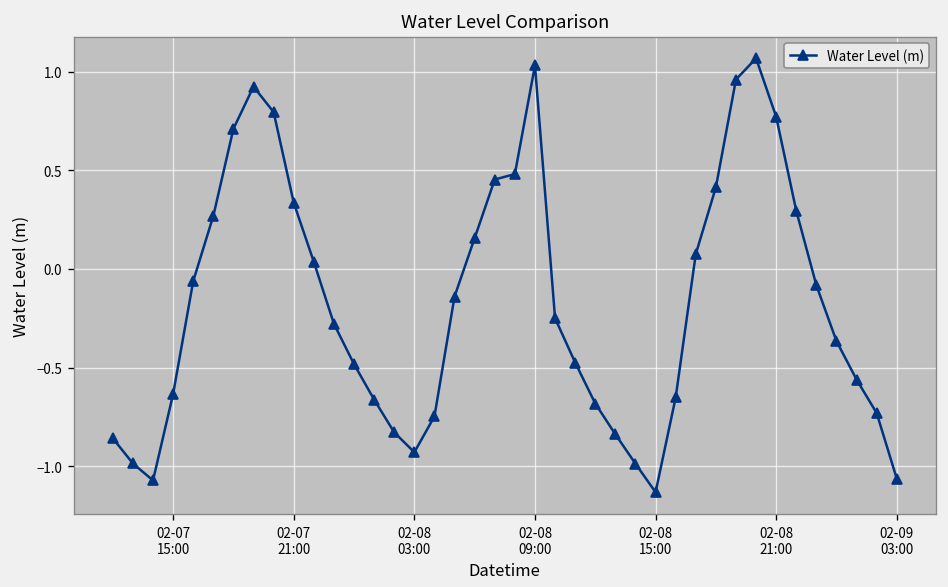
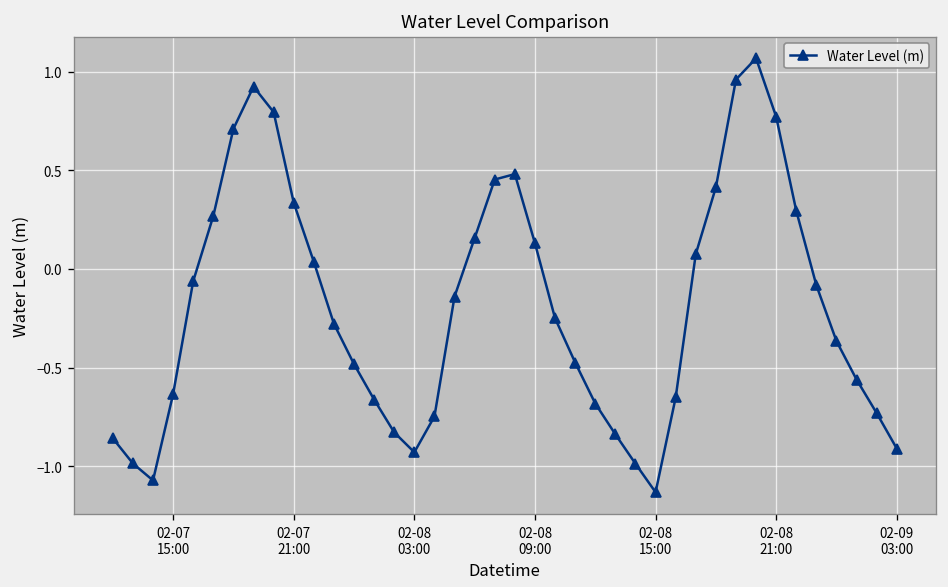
02-08 09:00: 1.03 -> 0.13
02-09 03:00: -1.06 -> -0.91
